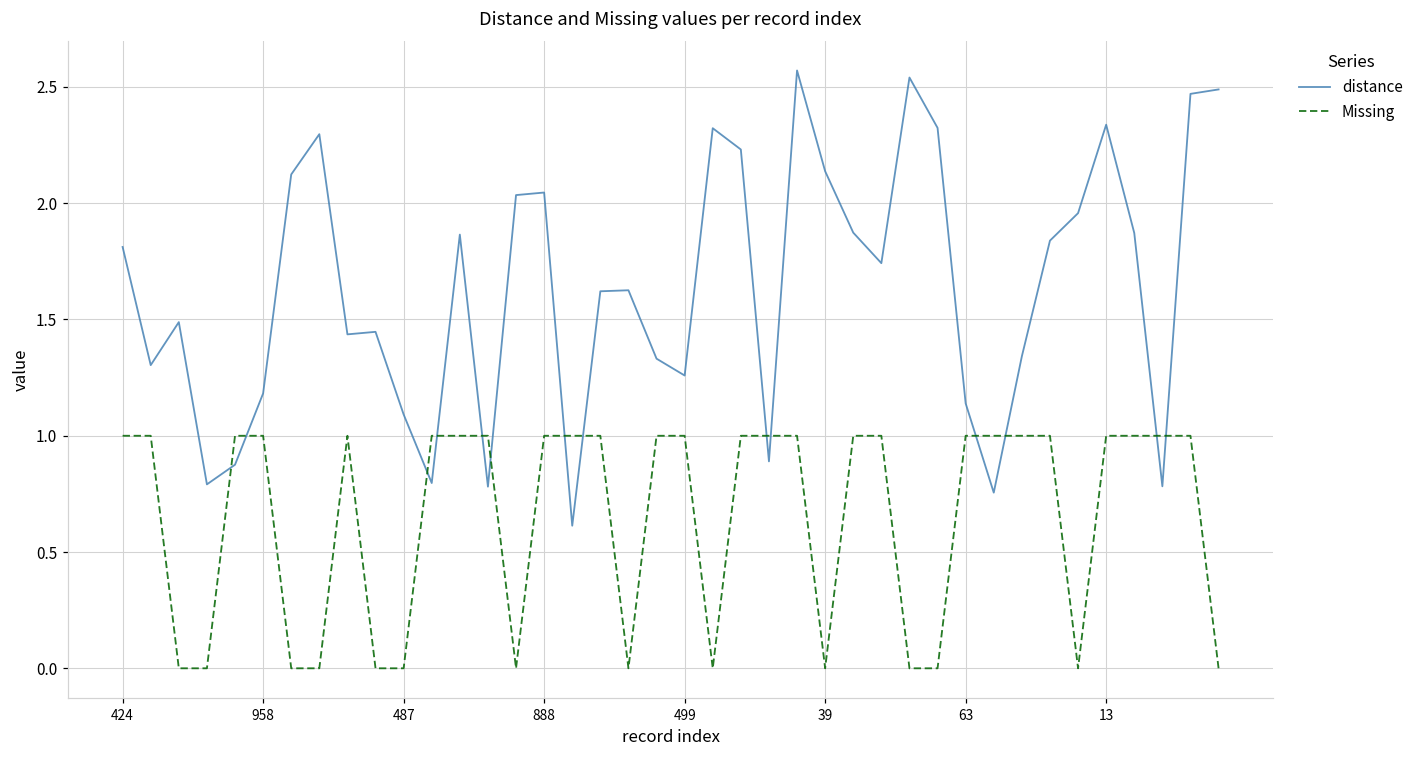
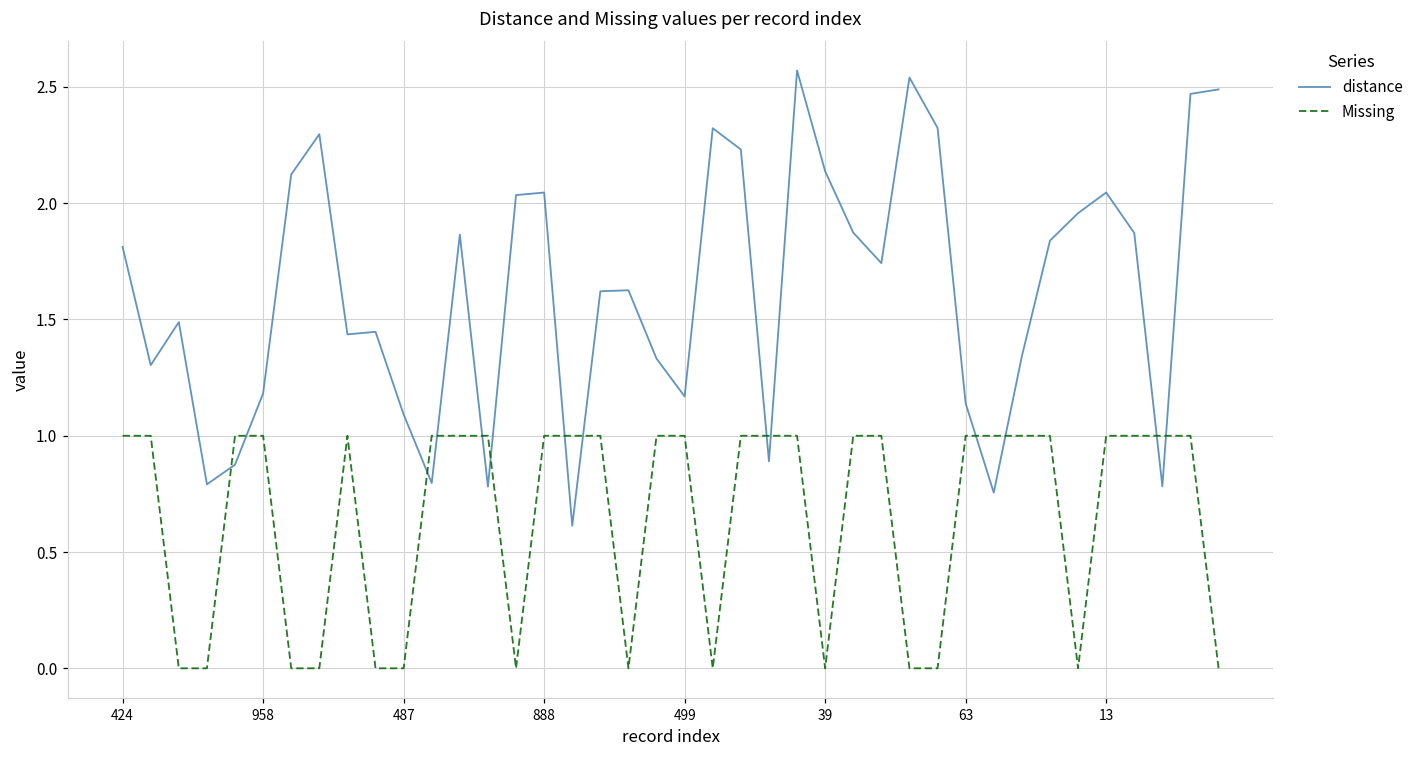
distance, 499: 1.26 -> 1.17
distance, 13: 2.34 -> 2.05
